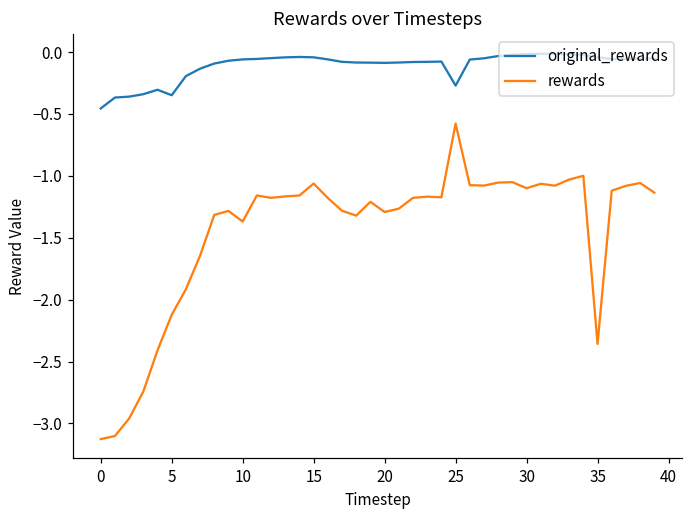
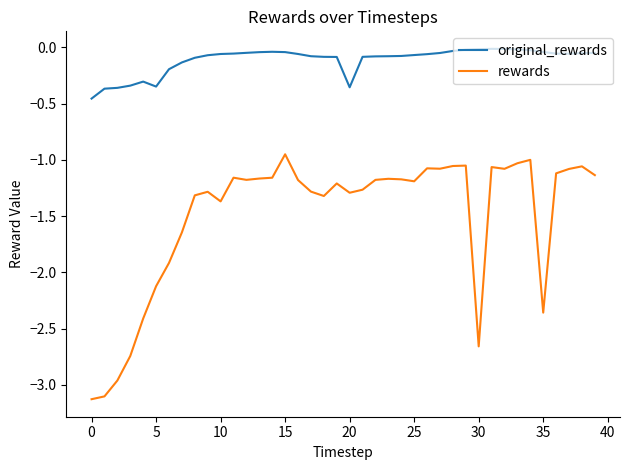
rewards, 15: -1.06 -> -0.95
original_rewards, 20: -0.09 -> -0.35
original_rewards, 25: -0.27 -> -0.07
rewards, 25: -0.58 -> -1.19
rewards, 30: -1.10 -> -2.66
